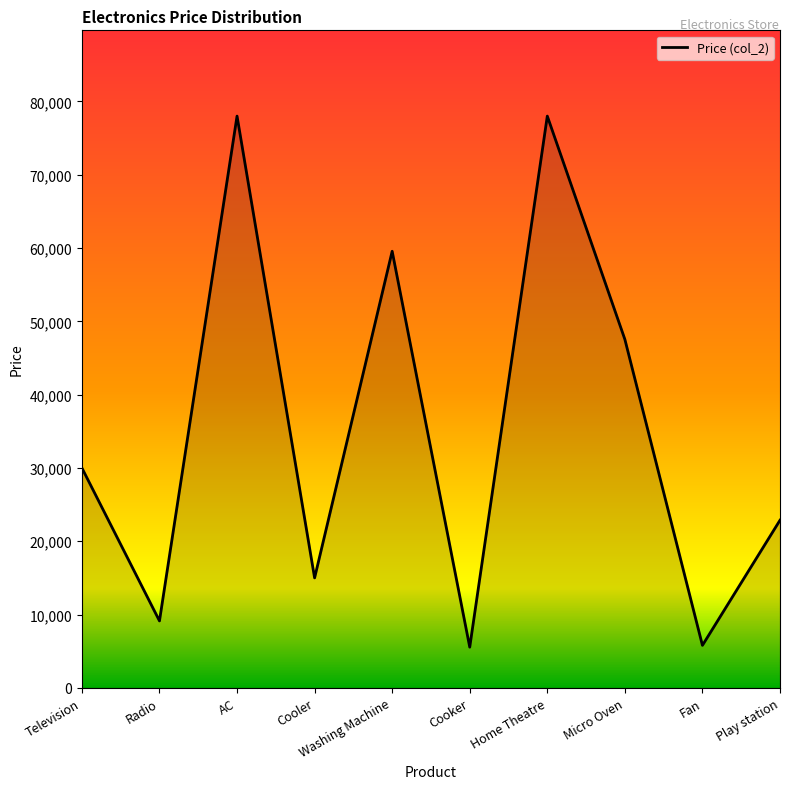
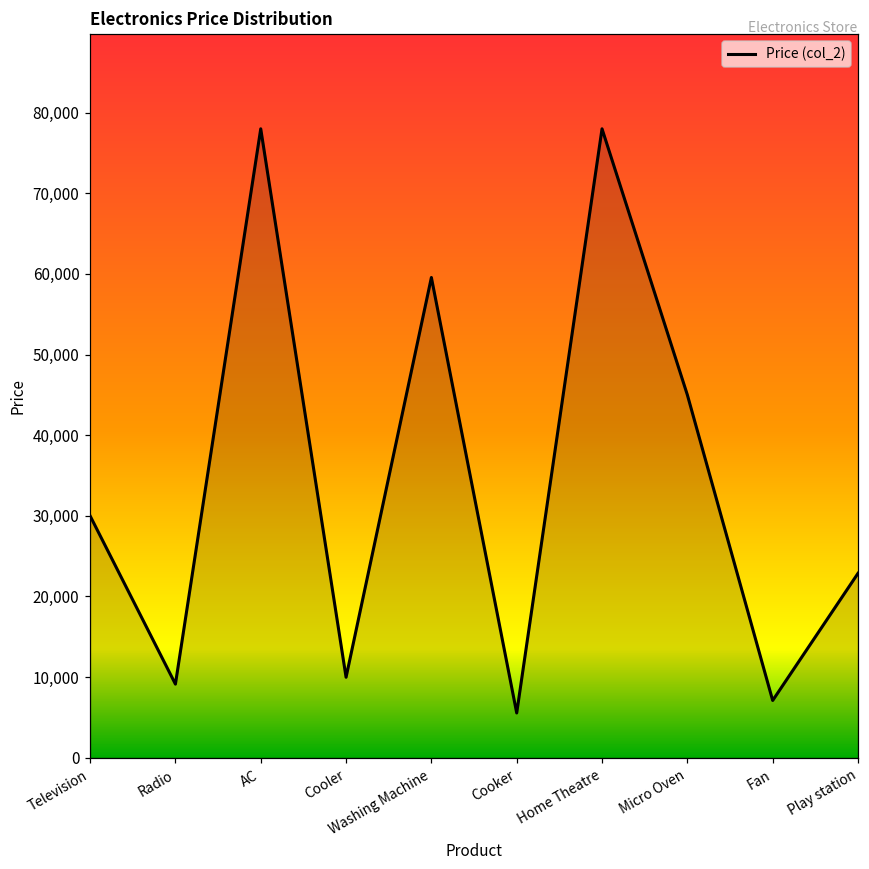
Cooler: 15,000 -> 10,000
Micro Oven: 48,000 -> 45,000
Fan: 6,000 -> 7,000
